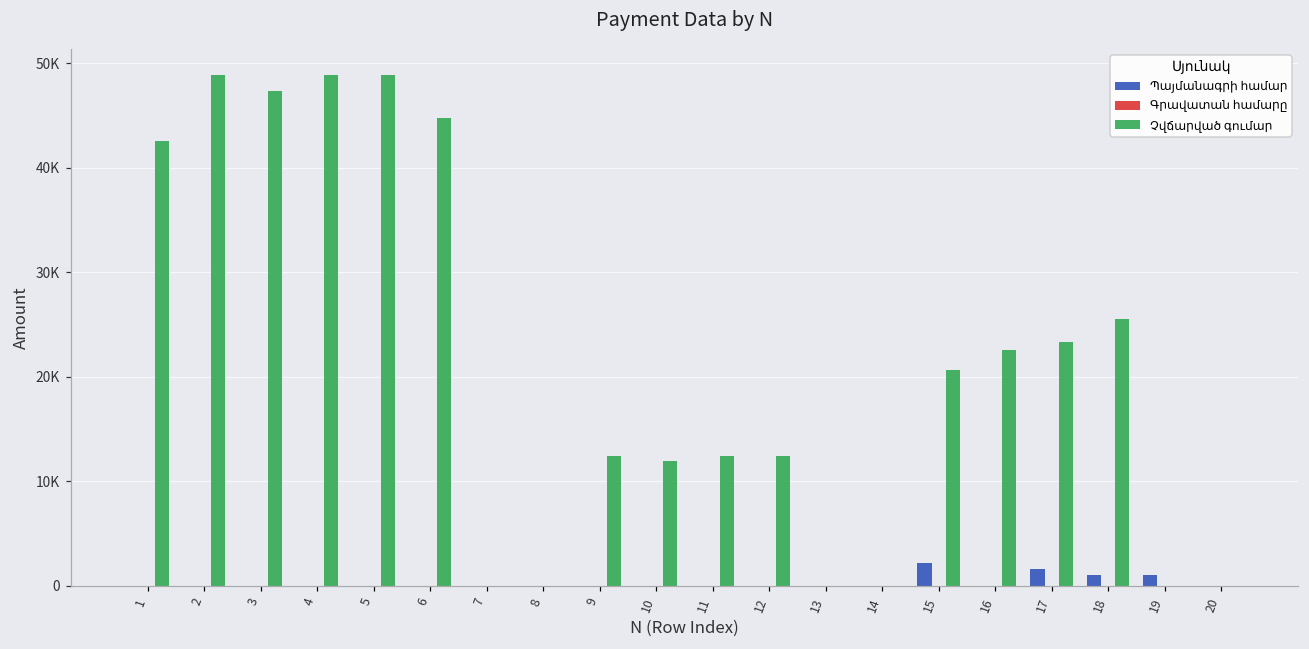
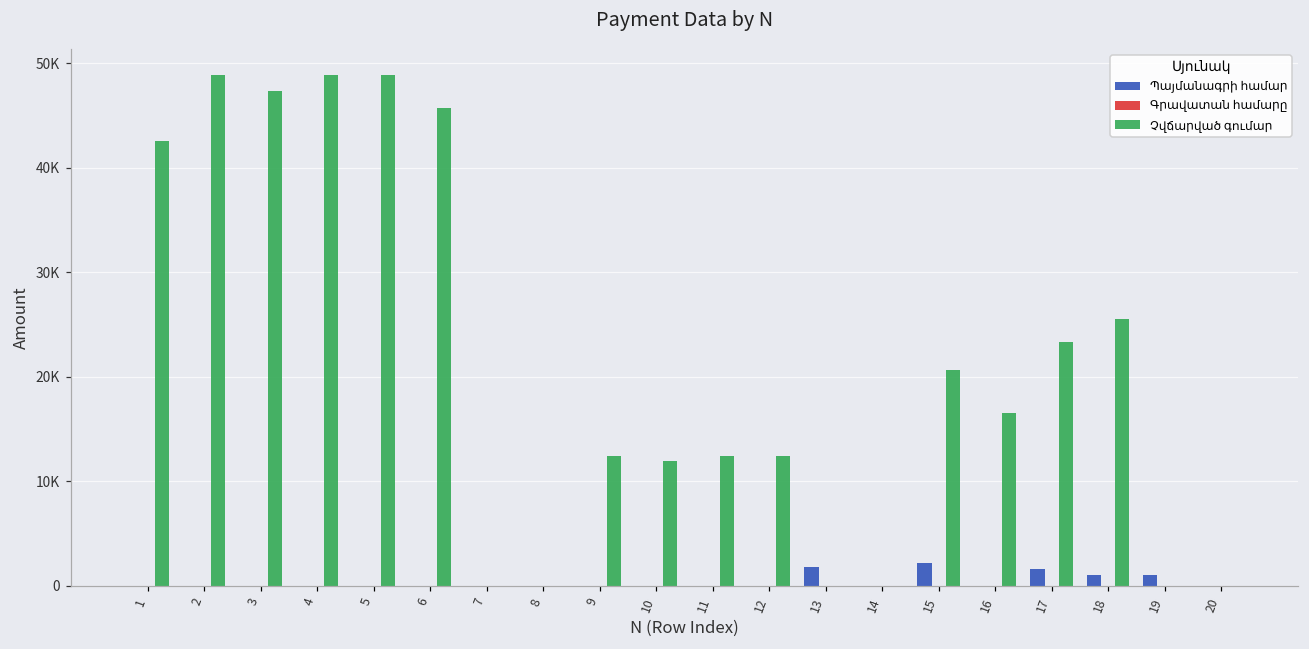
Չվճարված գումար, 6: 45000 -> 46000
Պայմանագրի համար, 13: 0 -> 2000
Չվճարված գումար, 16: 23000 -> 17000
